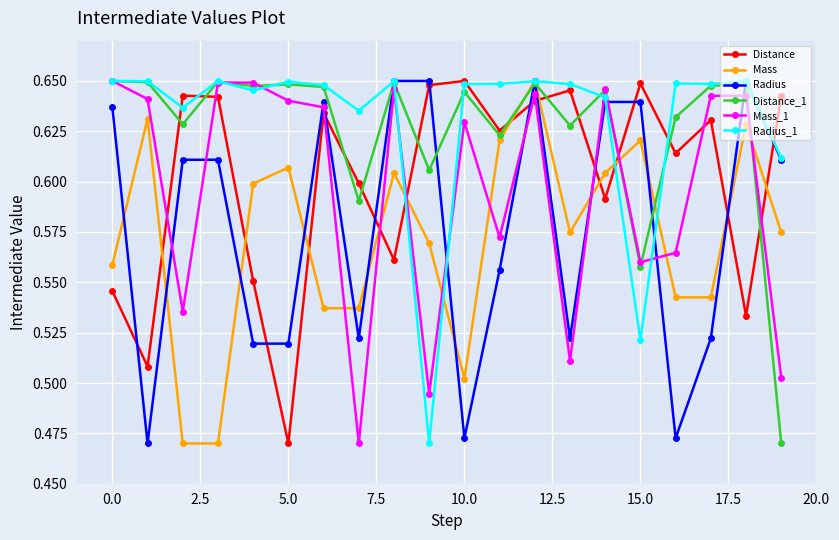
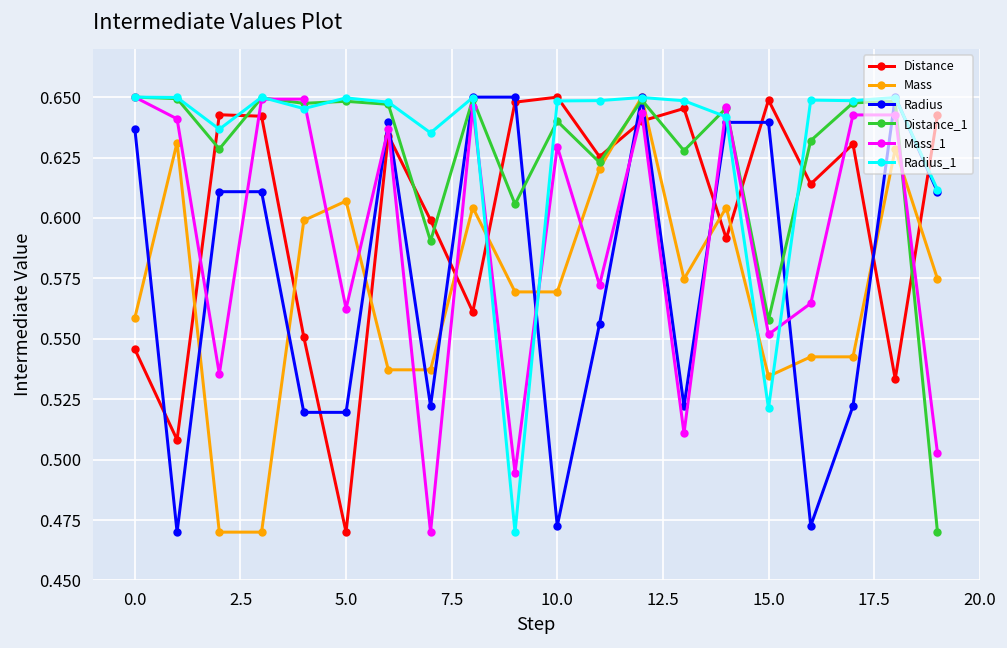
Mass_1, 5.0: 0.640 -> 0.562
Mass, 10.0: 0.502 -> 0.569
Distance_1, 10.0: 0.645 -> 0.640
Mass, 15.0: 0.620 -> 0.534
Mass_1, 15.0: 0.560 -> 0.552
